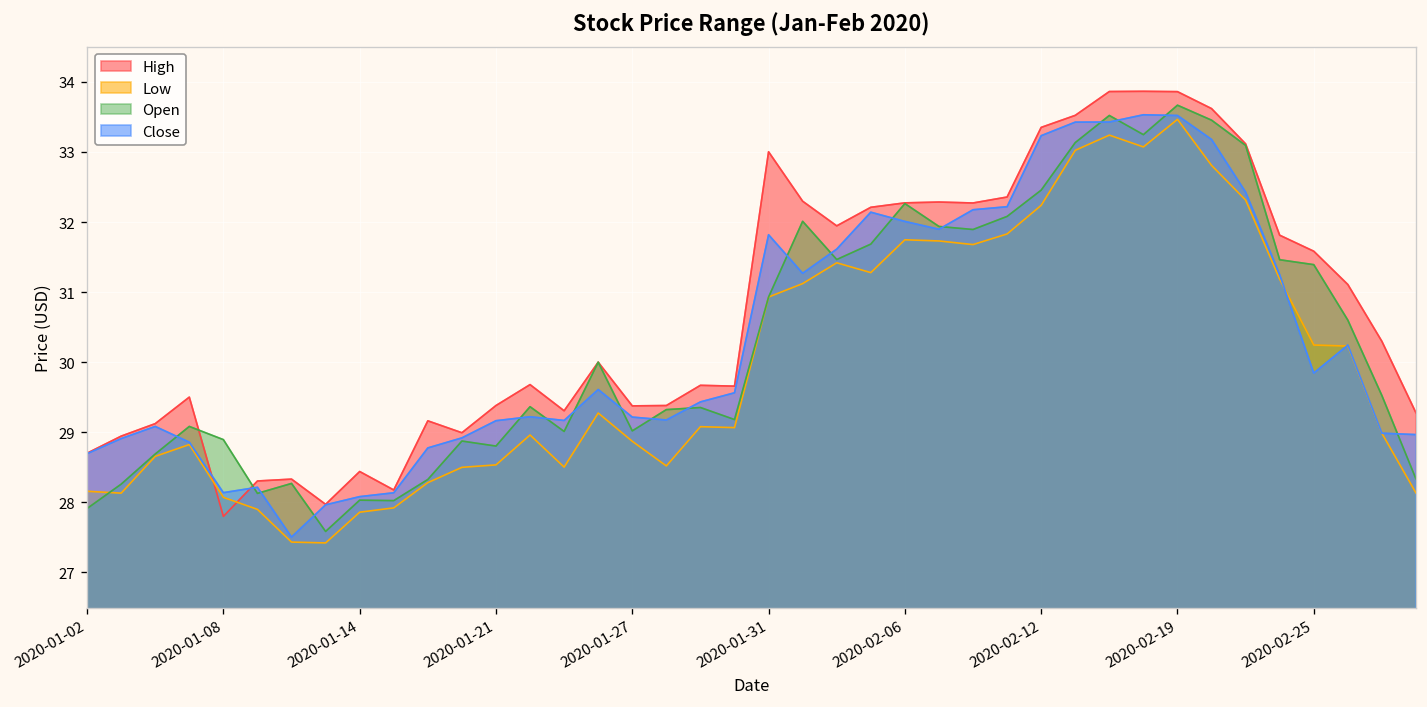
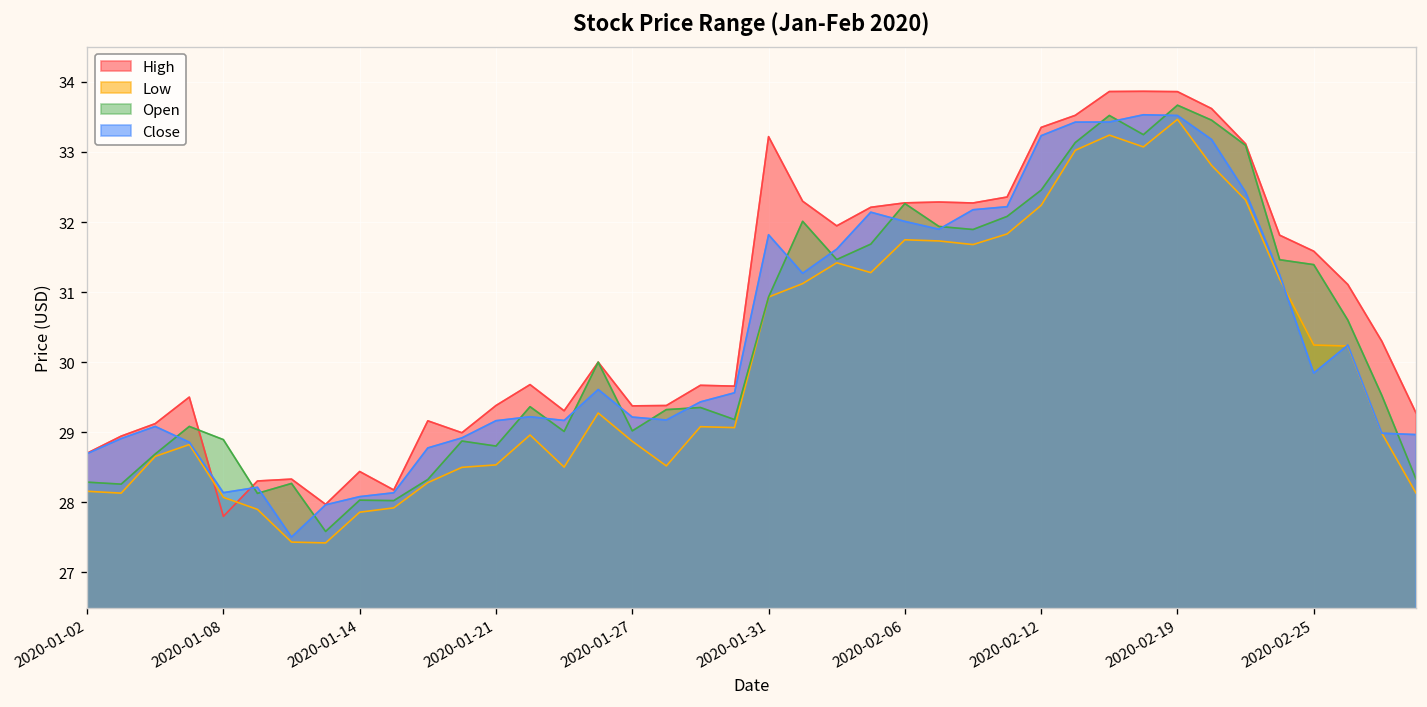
Open, 2020-01-02: 27.9 -> 28.3
High, 2020-01-31: 33.0 -> 33.2
